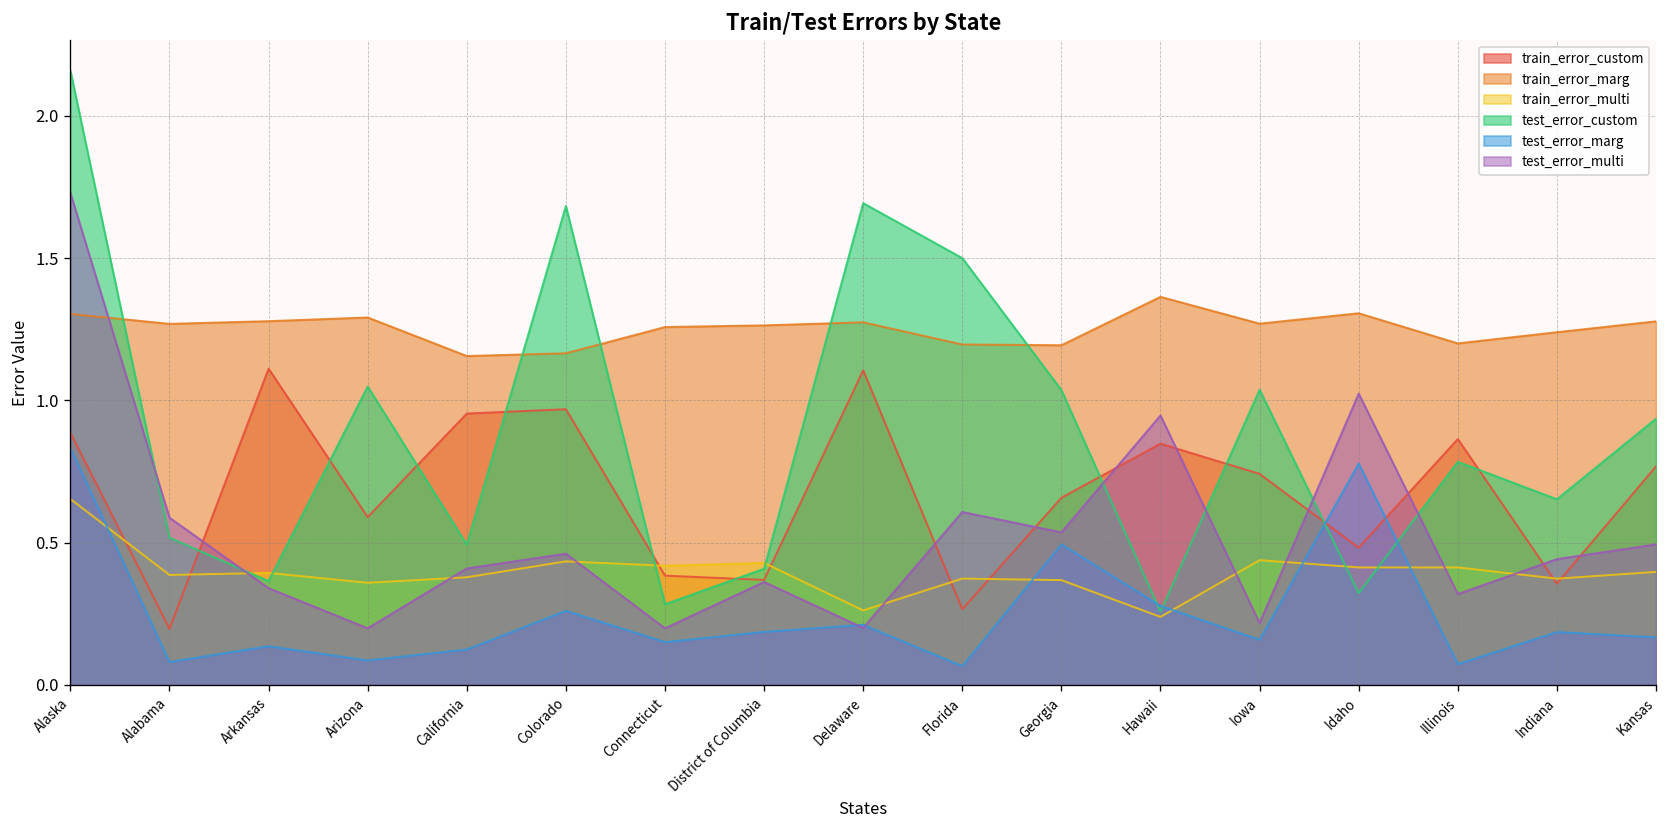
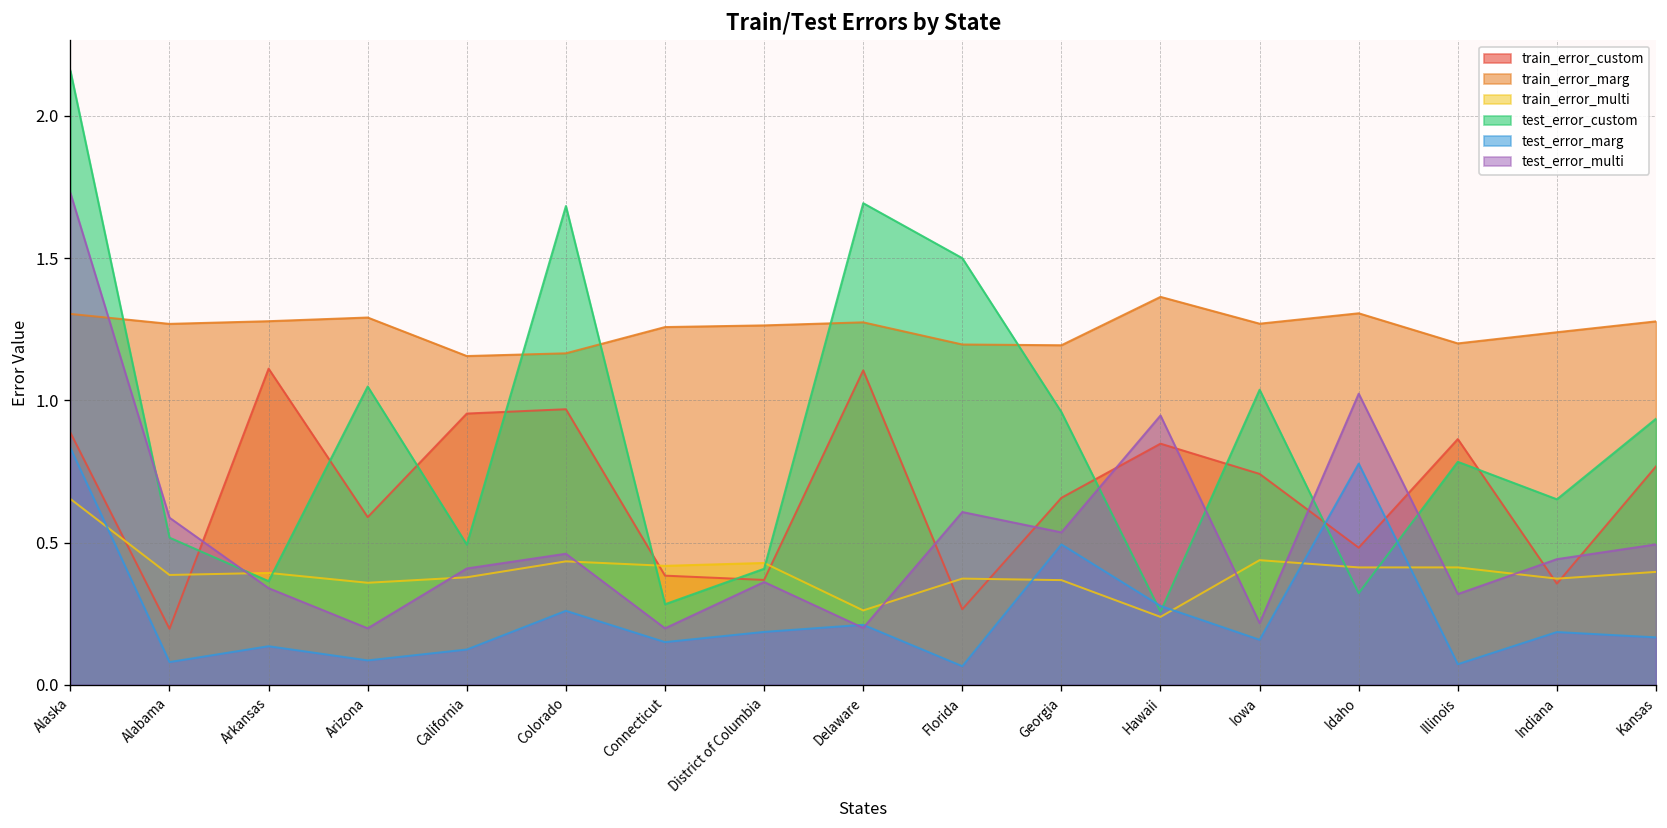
test_error_custom, Georgia: 1.04 -> 0.96
